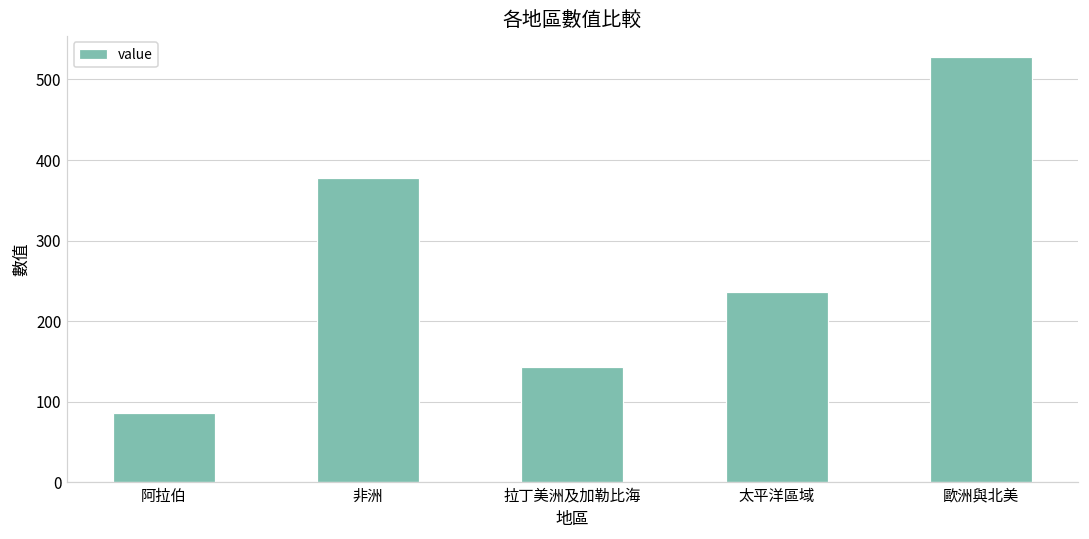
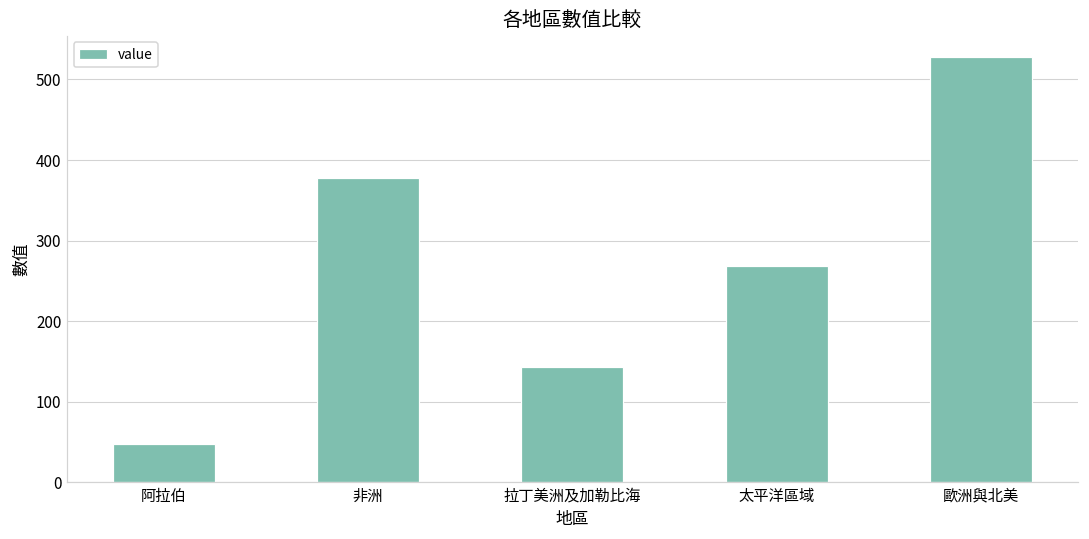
阿拉伯: 90 -> 50
太平洋區域: 240 -> 270
